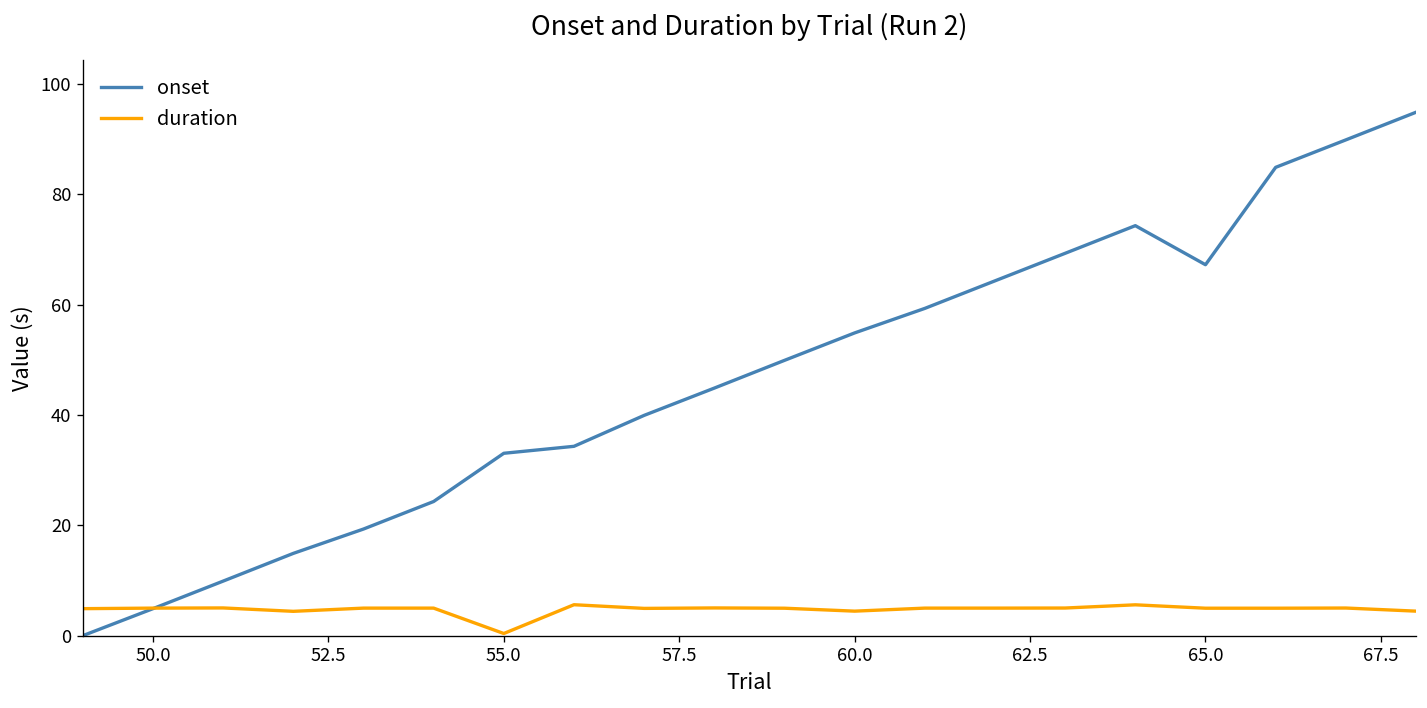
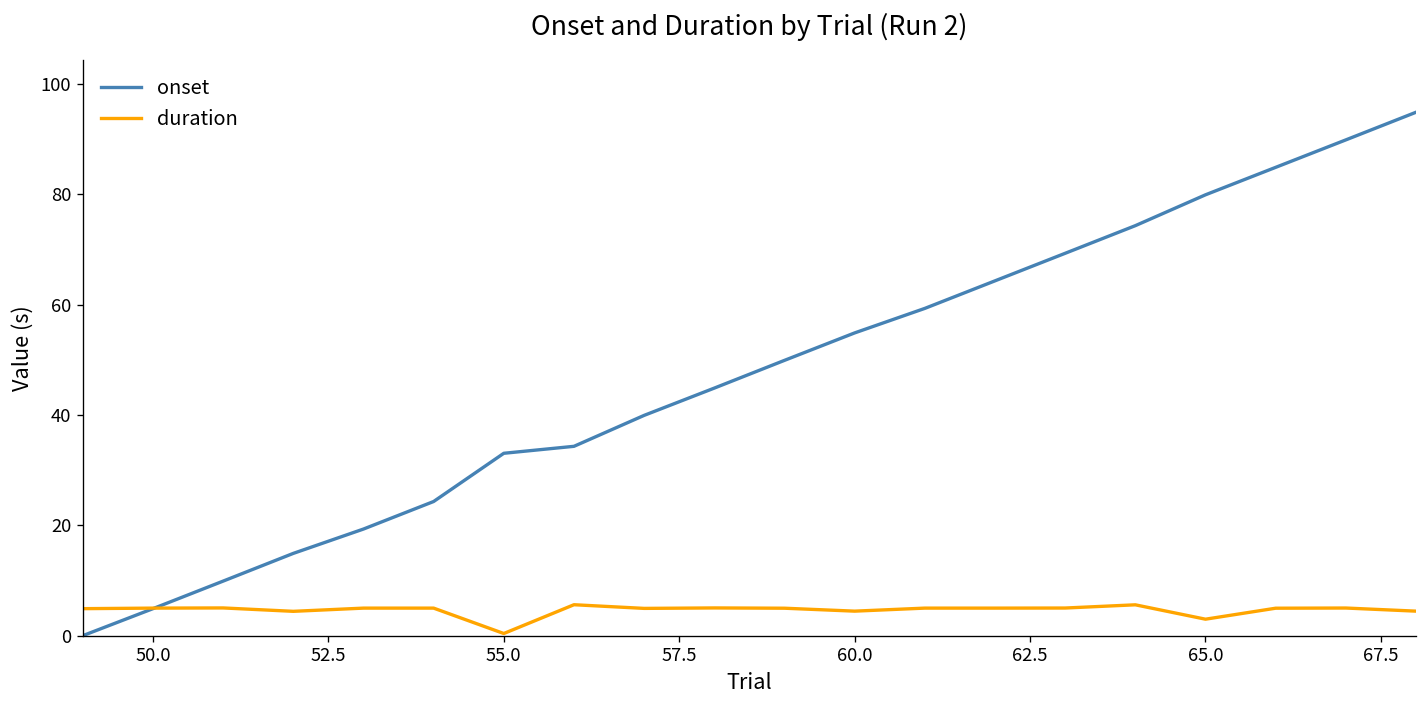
onset, 65.0: 67 -> 80
duration, 65.0: 5 -> 3
